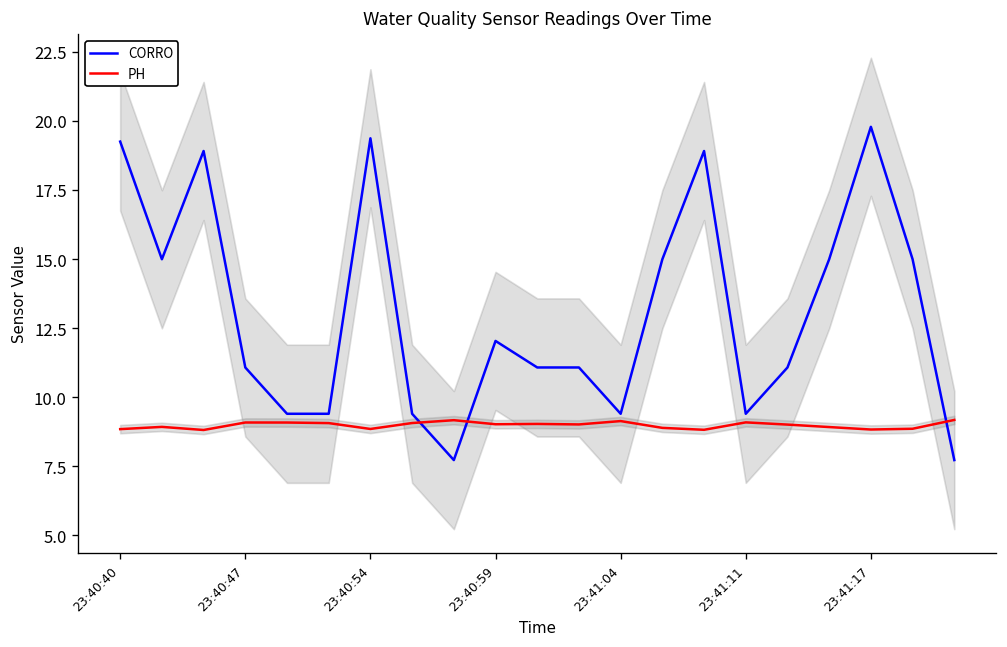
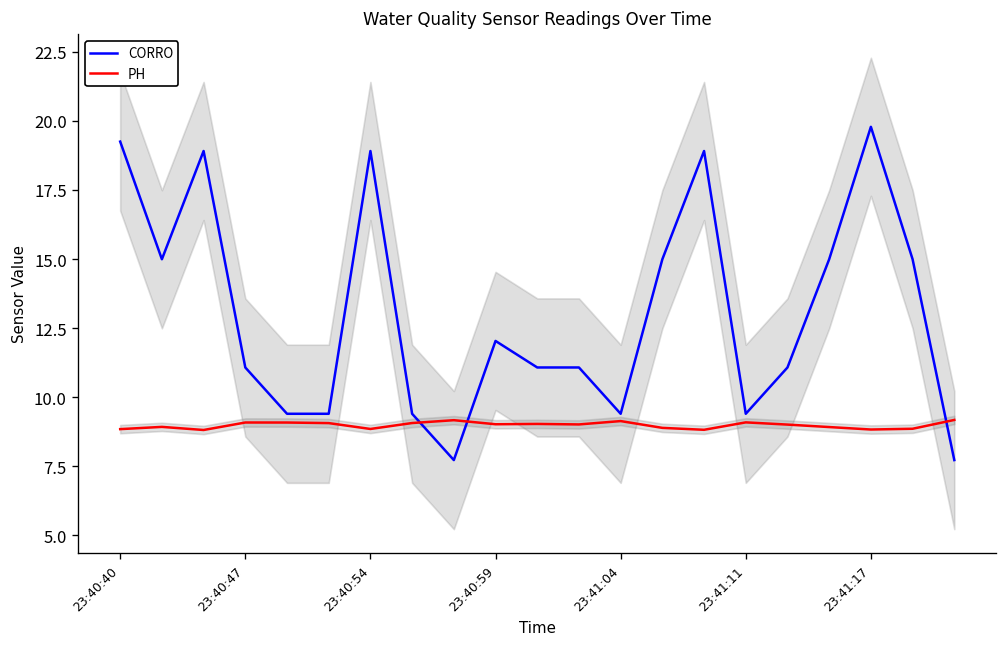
CORRO, 23:40:54: 19.4 -> 18.9
